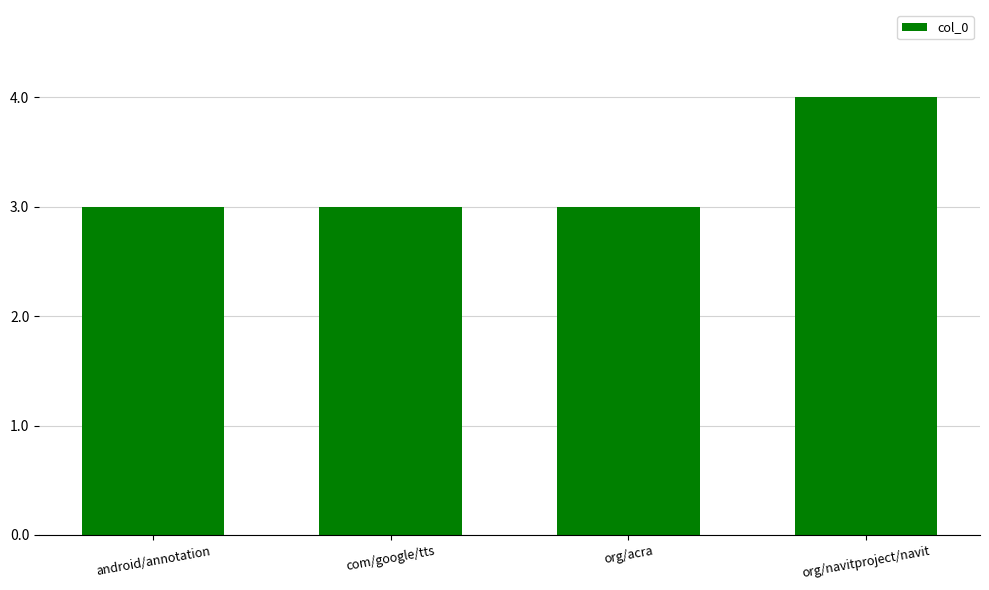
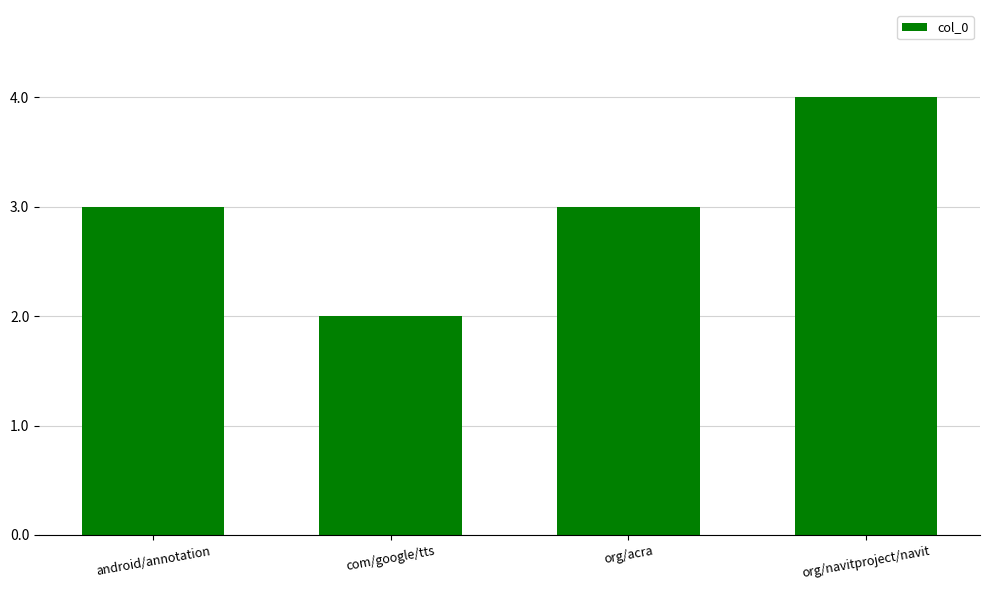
com/google/tts: 3 -> 2
